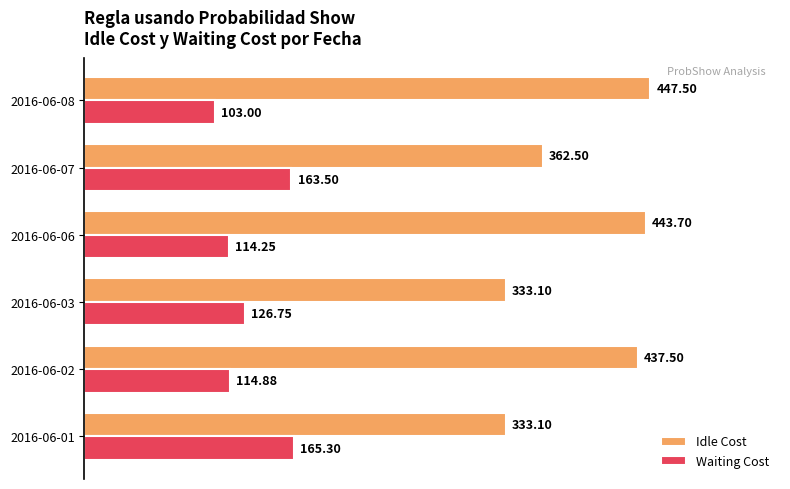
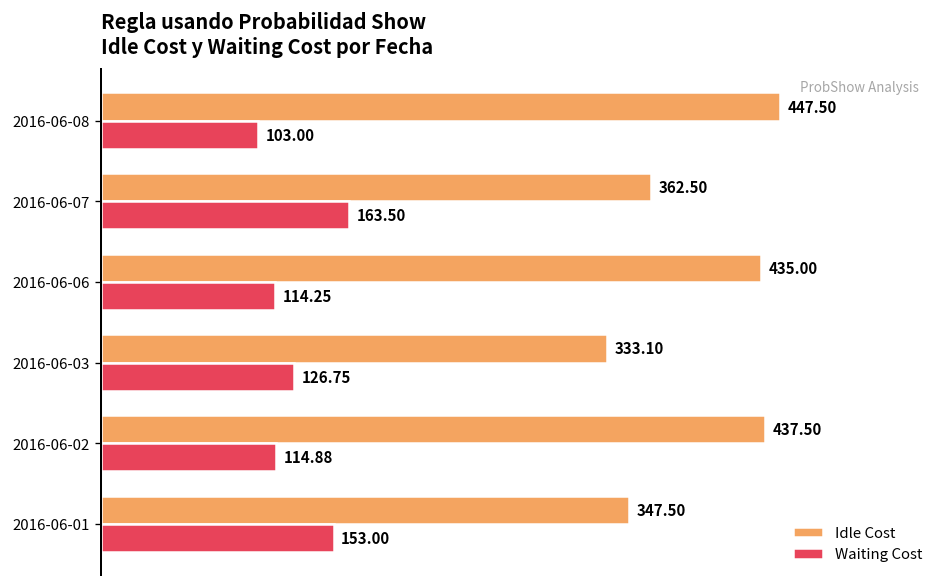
Idle Cost, 2016-06-06: 443.70 -> 435.00
Idle Cost, 2016-06-01: 333.10 -> 347.50
Waiting Cost, 2016-06-01: 165.30 -> 153.00
